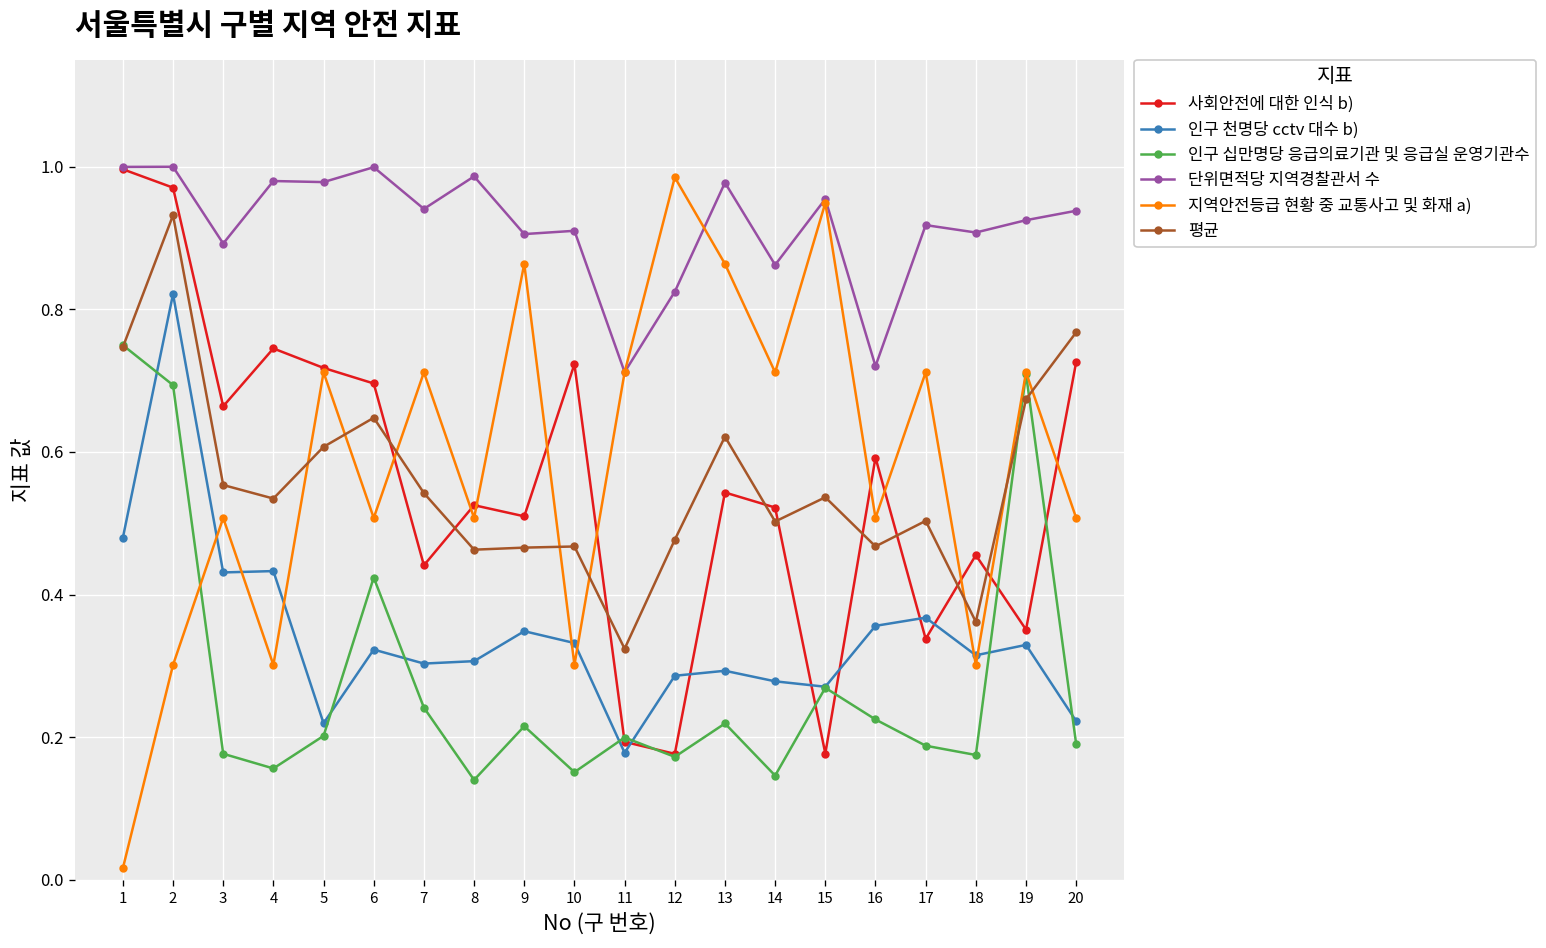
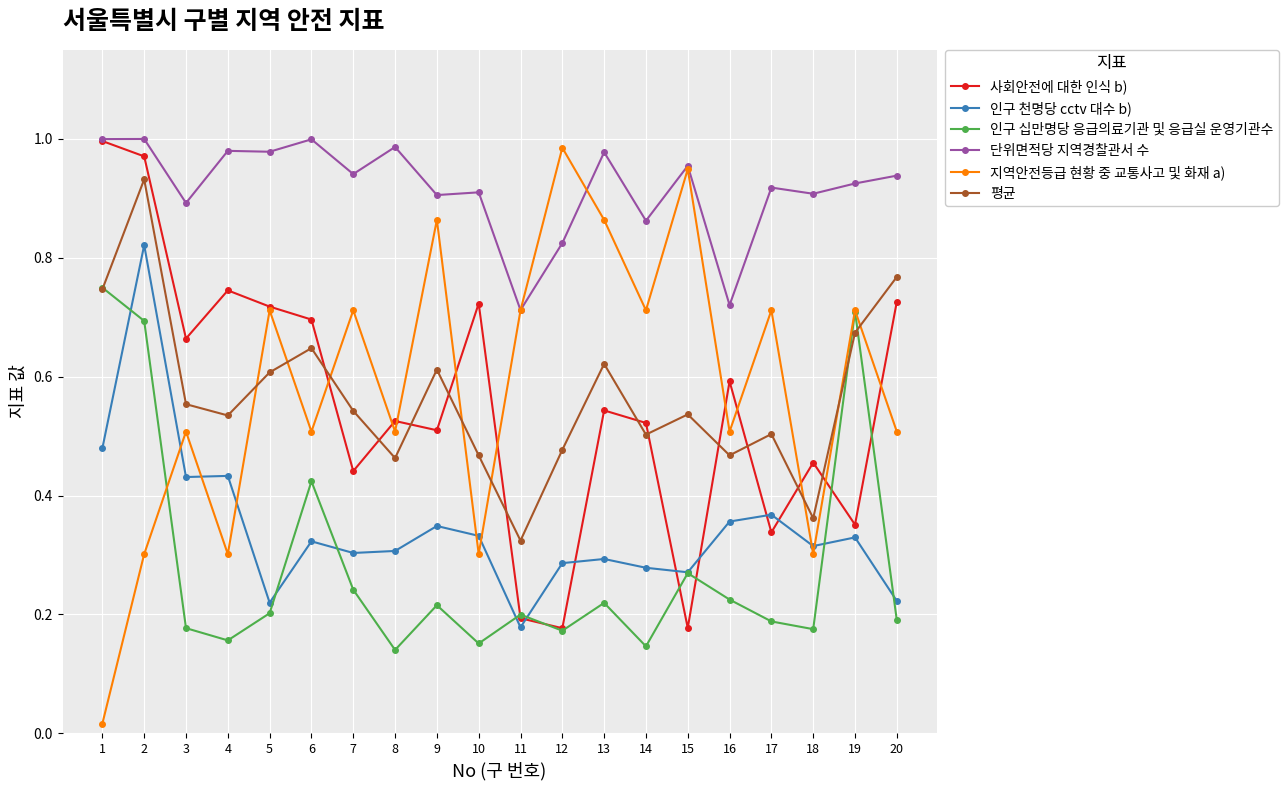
평균, 9: 0.47 -> 0.61
